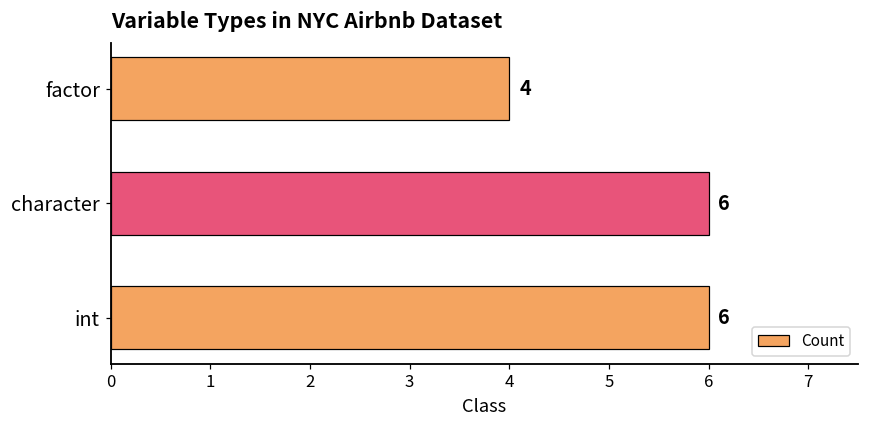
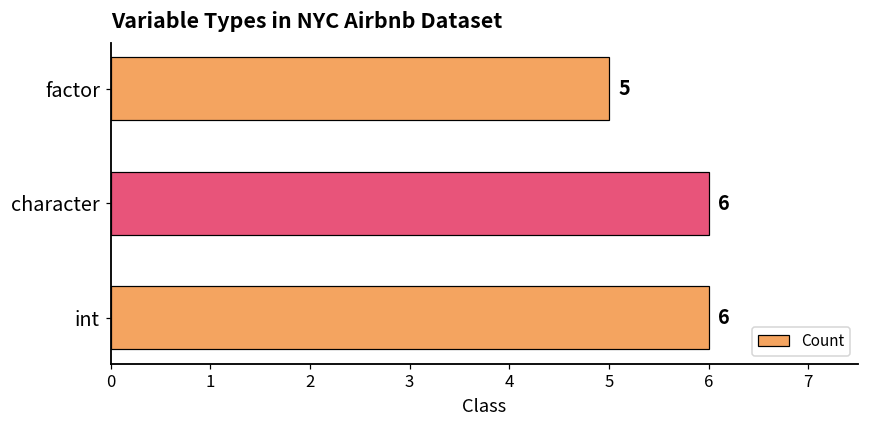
factor: 4 -> 5
